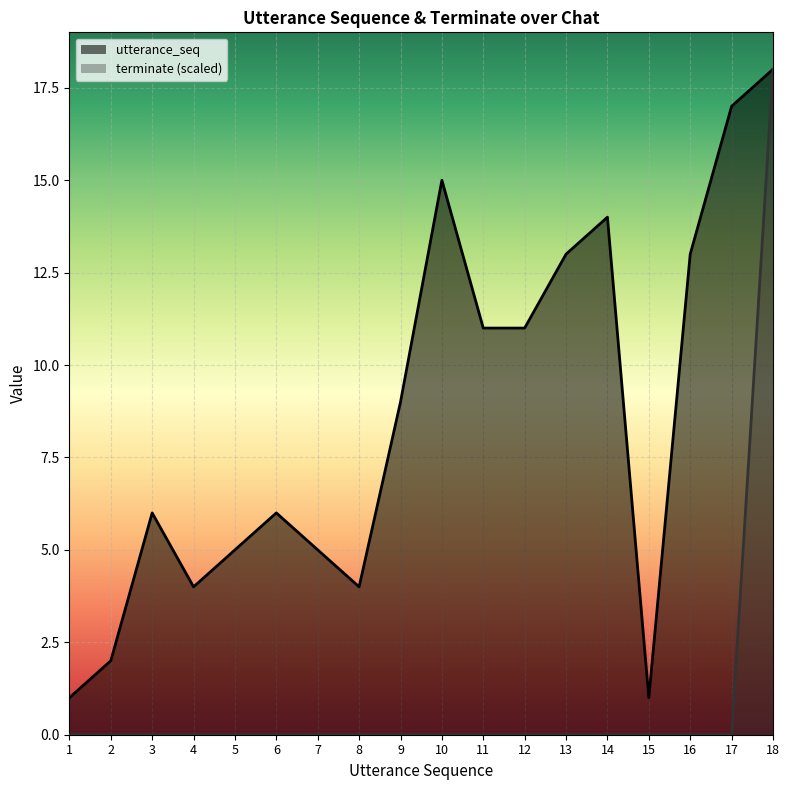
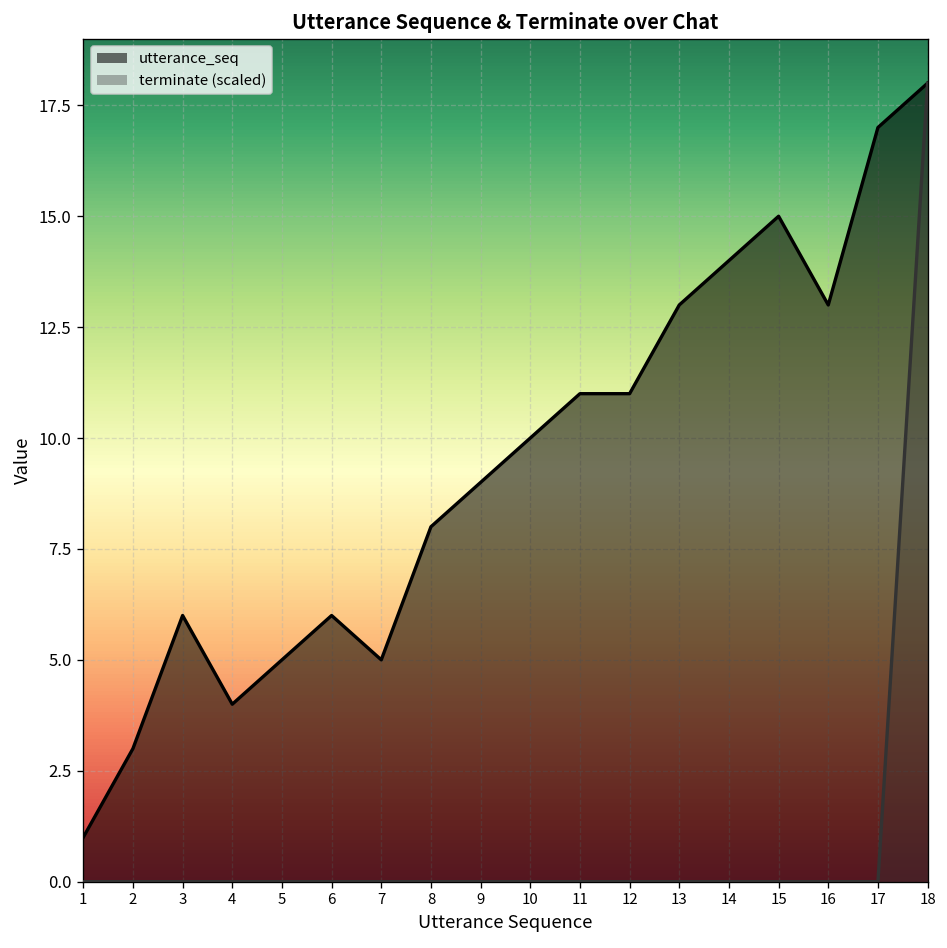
utterance_seq, 2: 2 -> 3
utterance_seq, 8: 4 -> 8
utterance_seq, 10: 15 -> 10
utterance_seq, 15: 1 -> 15
